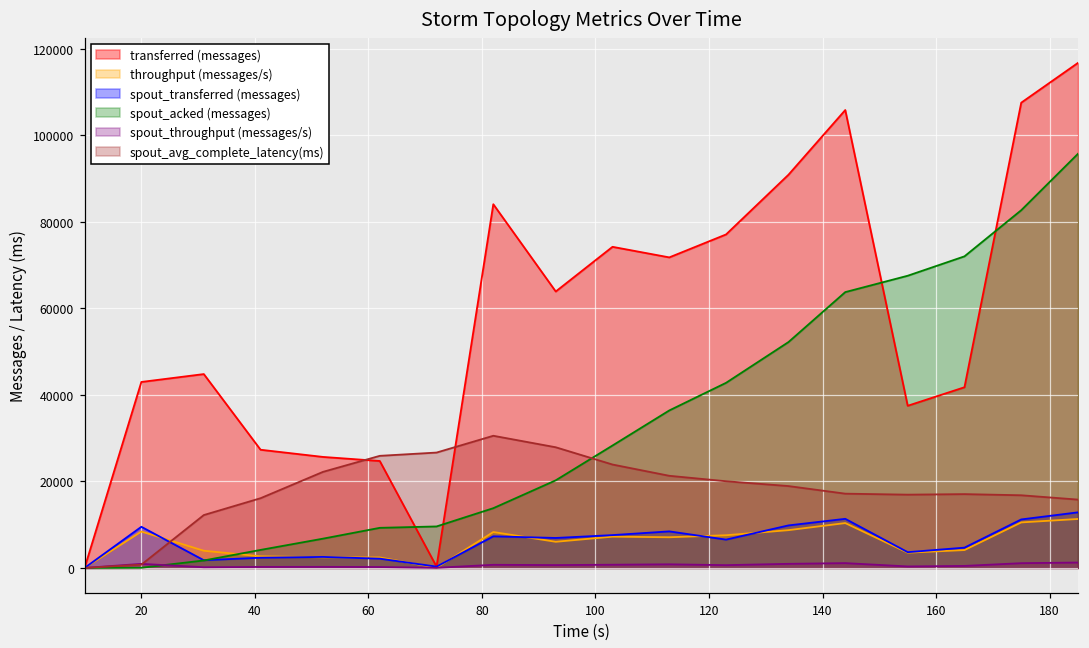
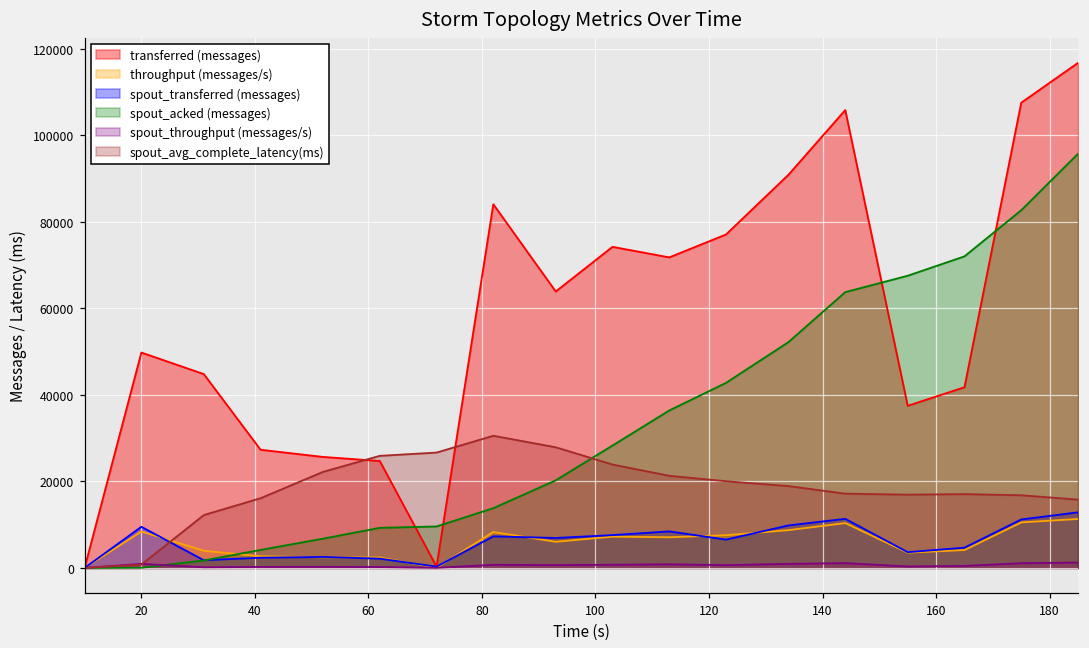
transferred (messages), 20: 43000 -> 50000
